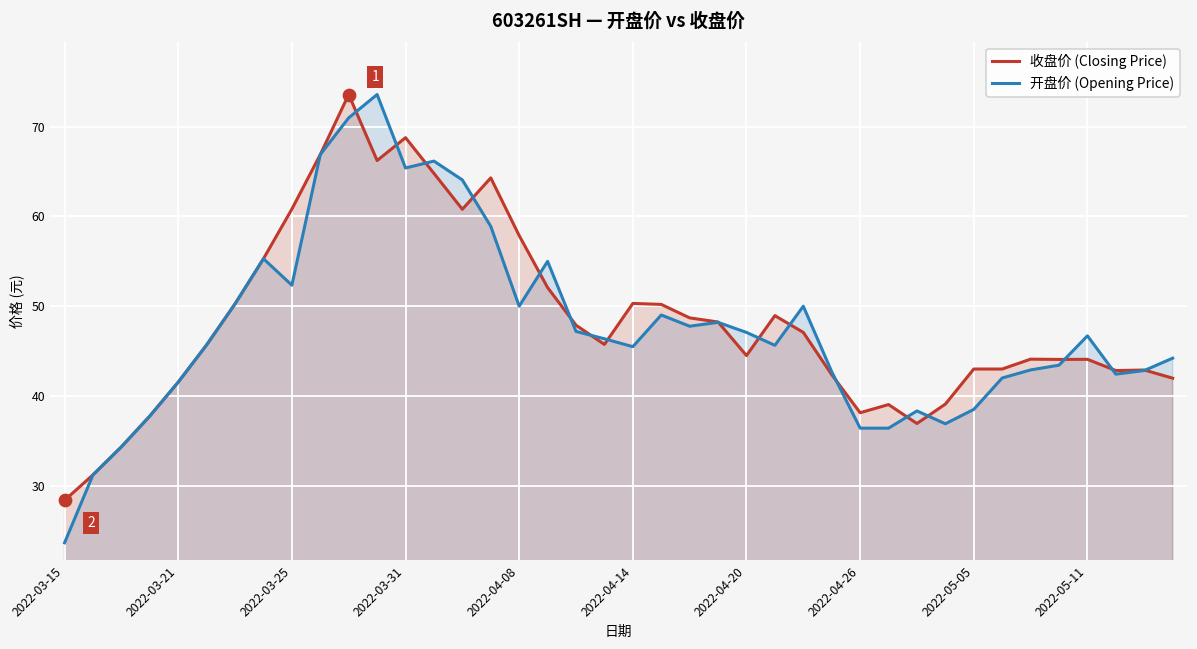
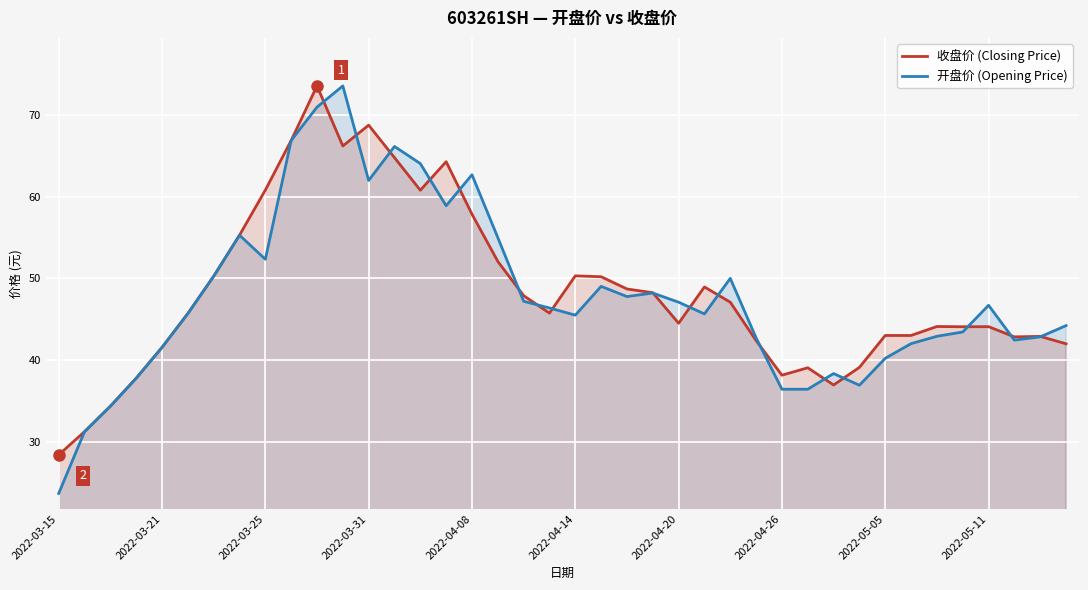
开盘价 (Opening Price), 2022-03-31: 65 -> 62
开盘价 (Opening Price), 2022-04-08: 50 -> 63
开盘价 (Opening Price), 2022-05-05: 39 -> 40
